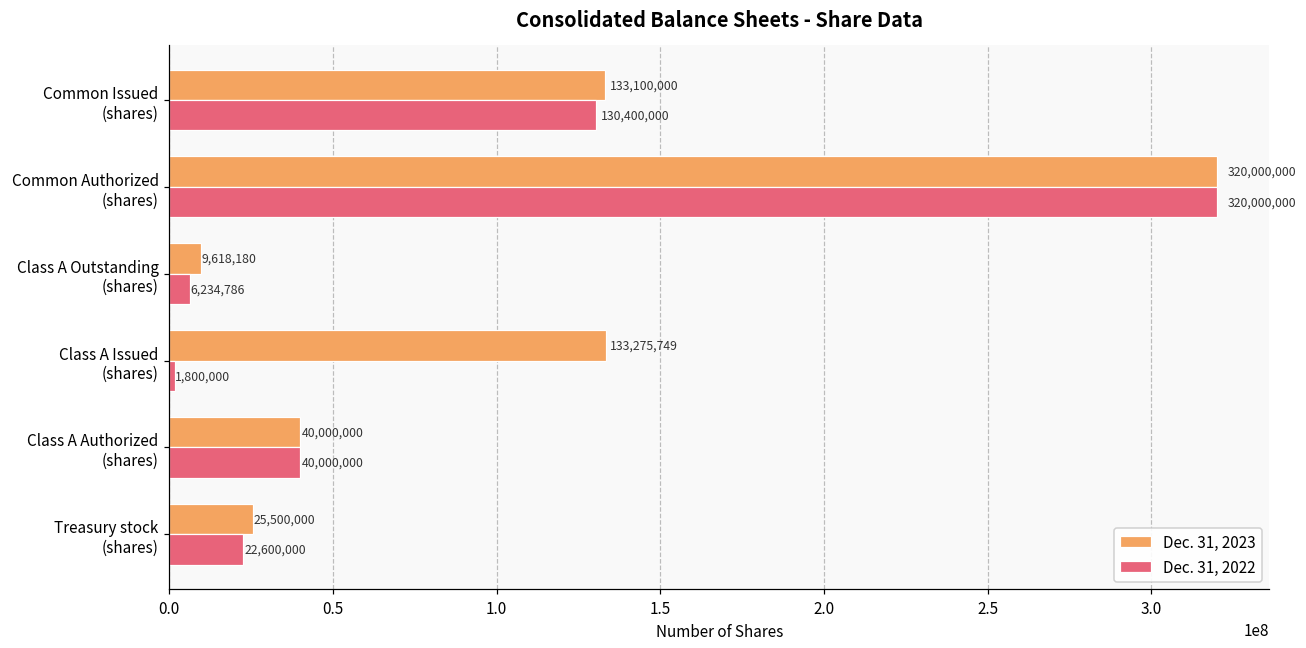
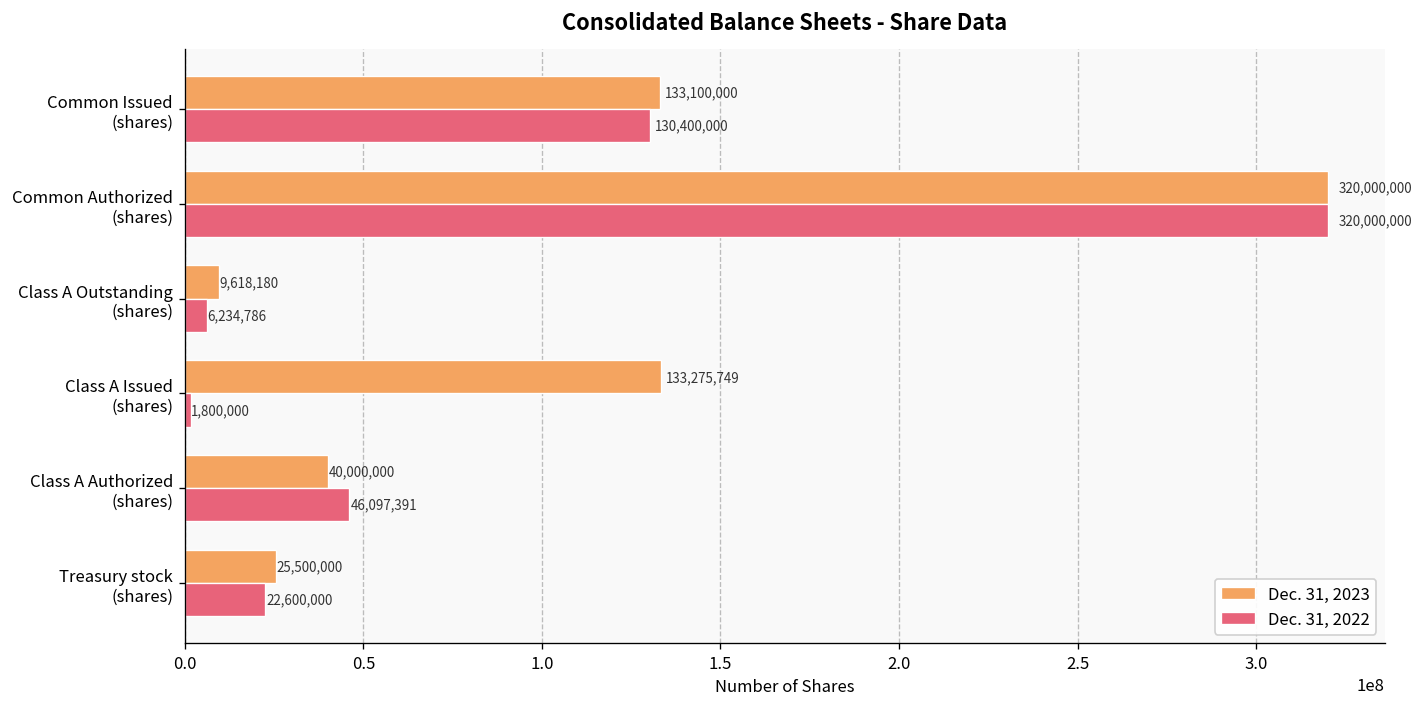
Dec. 31, 2022, Class A Authorized (shares): 40,000,000 -> 46,097,391
